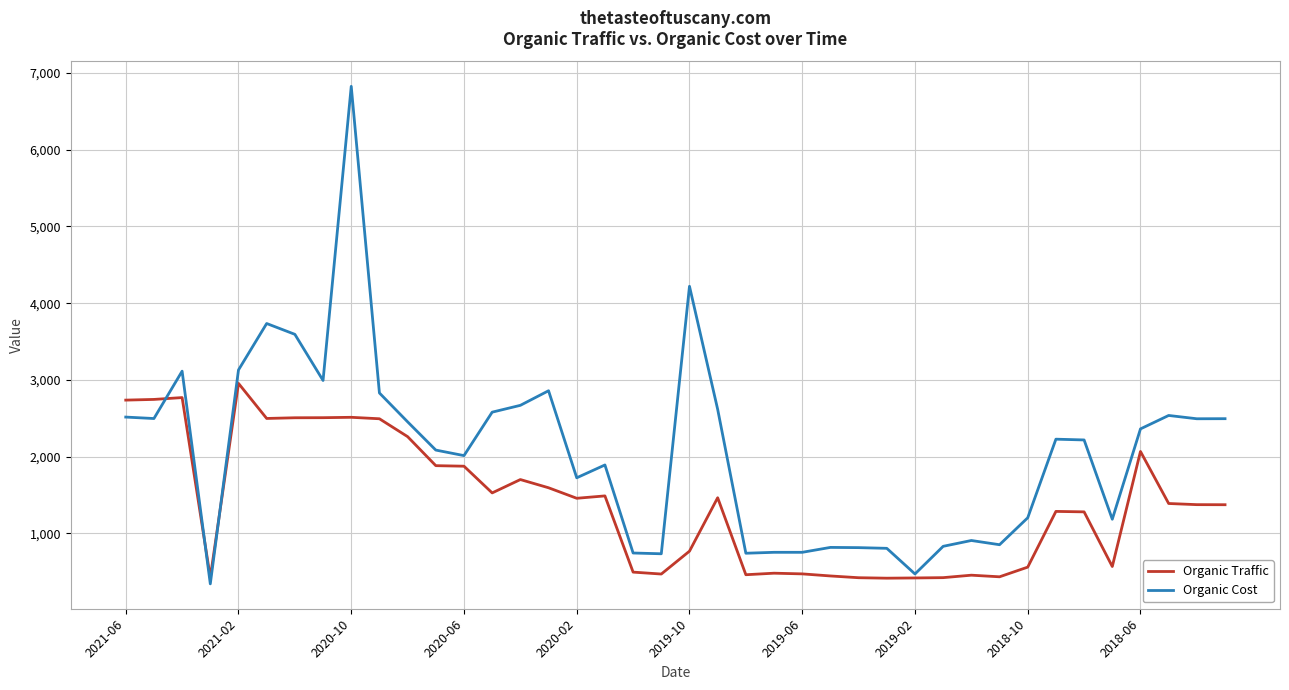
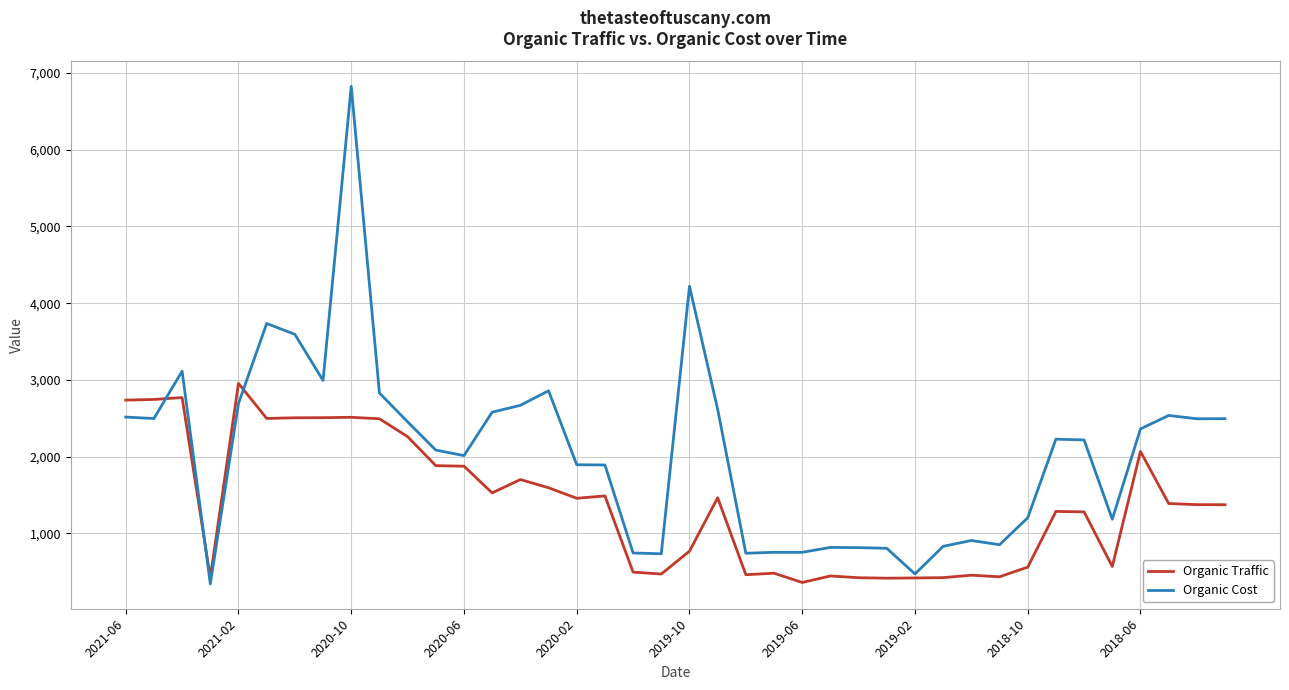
Organic Cost, 2021-02: 3,100 -> 2,700
Organic Cost, 2020-02: 1,700 -> 1,900
Organic Traffic, 2019-06: 500 -> 400
